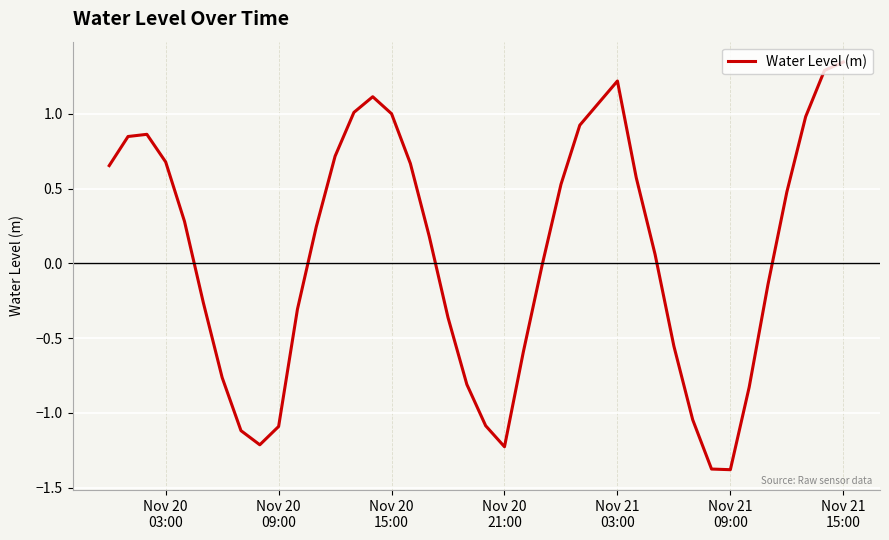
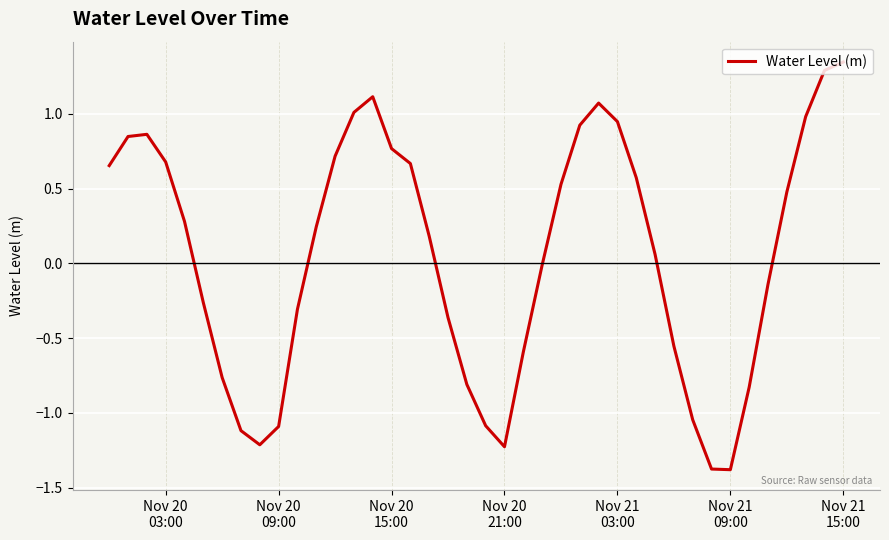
Nov 20 15:00: 1.00 -> 0.77
Nov 21 03:00: 1.22 -> 0.95
